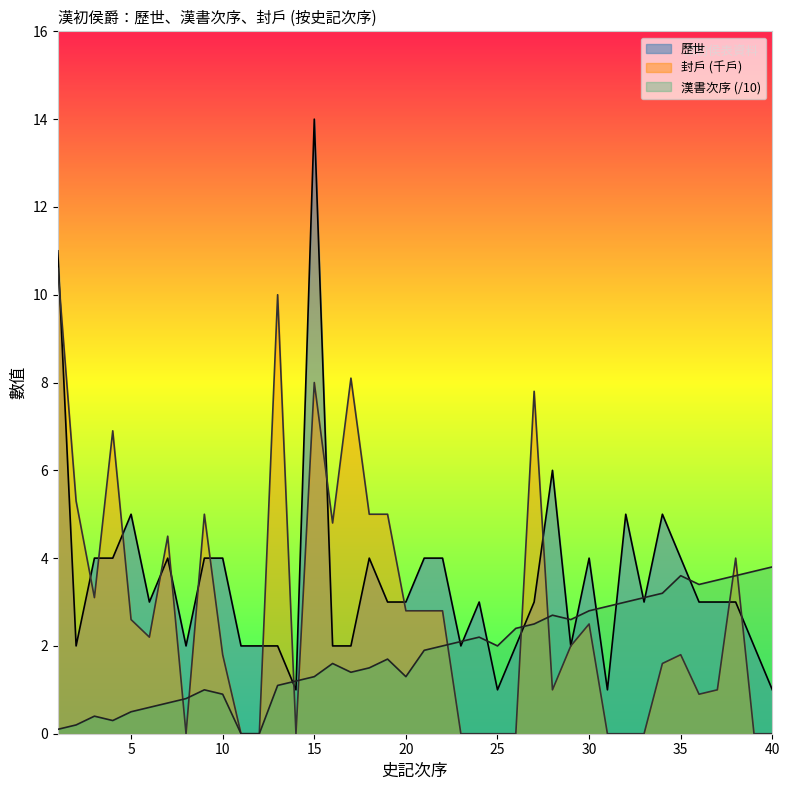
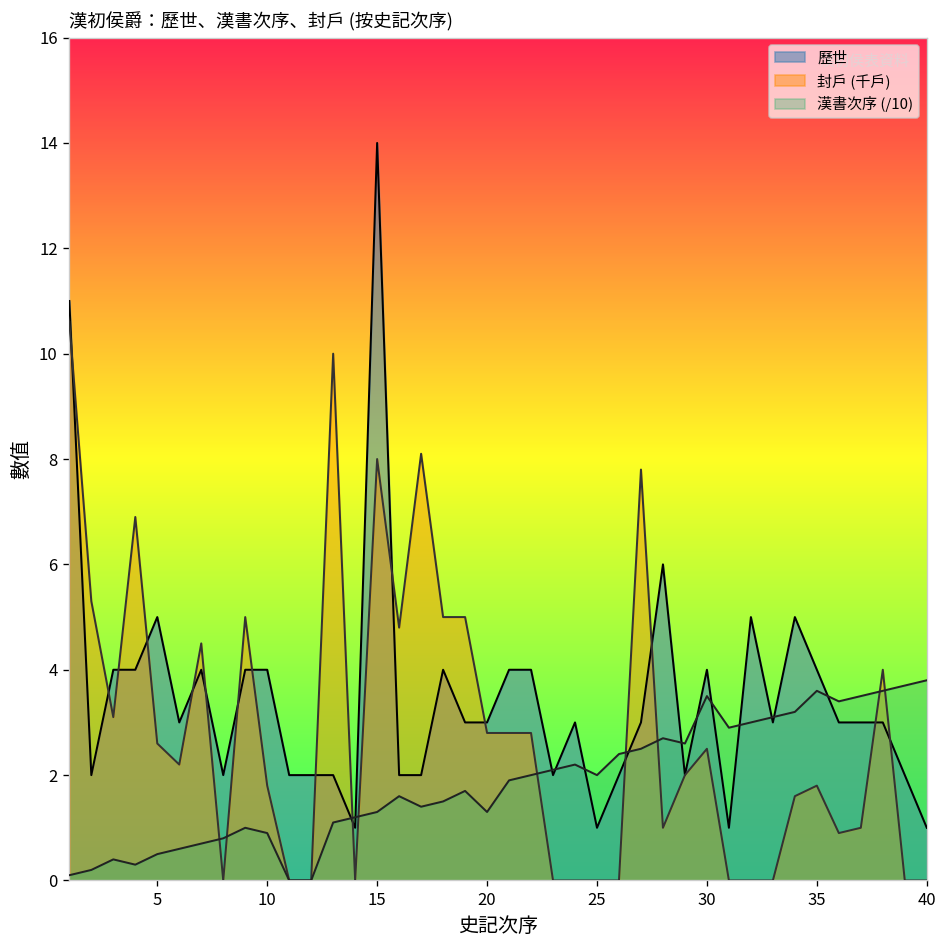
漢書次序 (/10), 30: 2.8 -> 3.5
